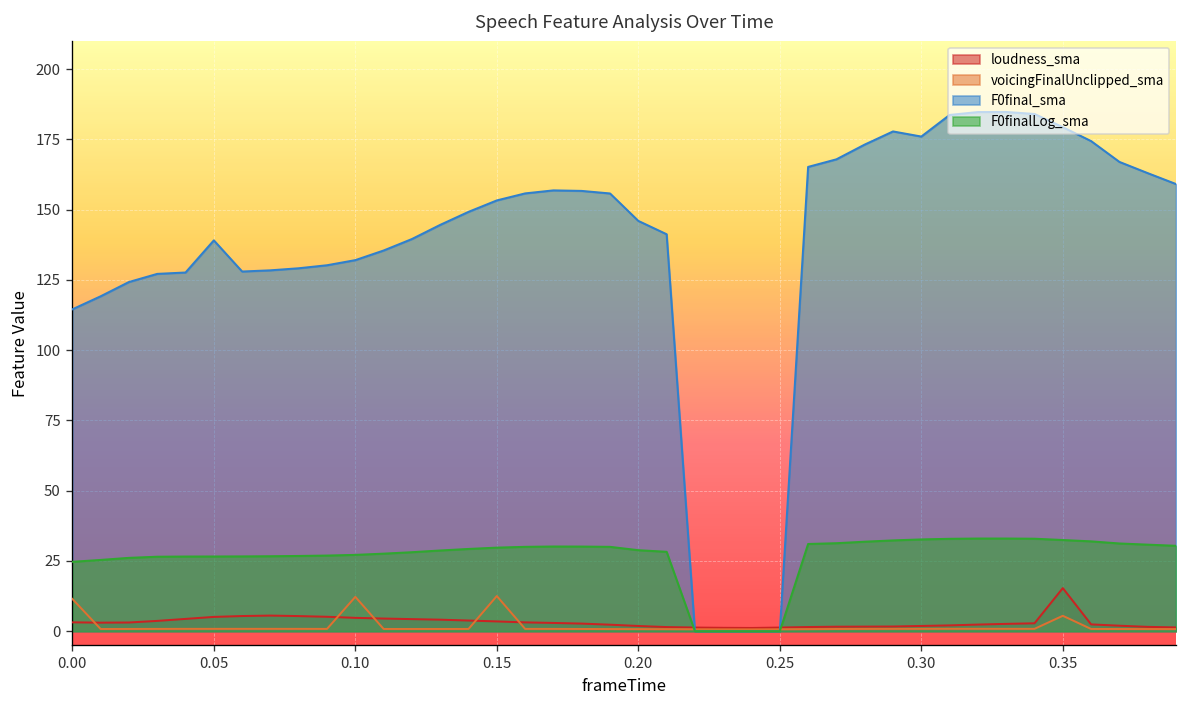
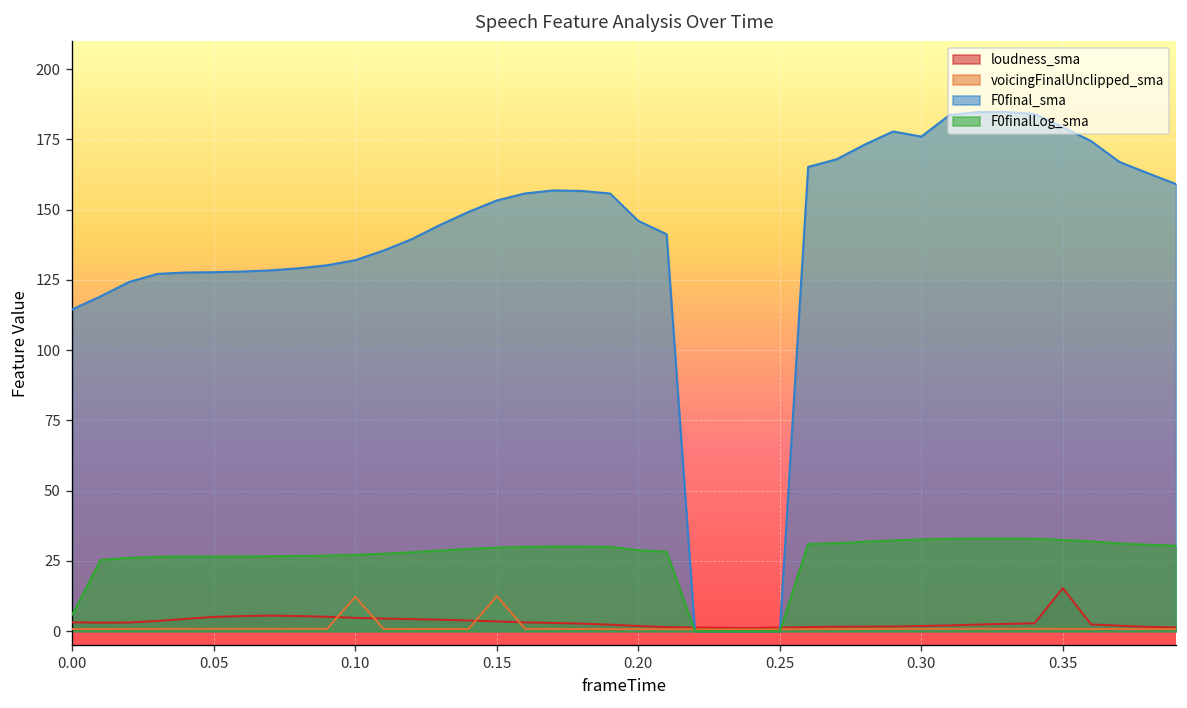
voicingFinalUnclipped_sma, 0.00: 11 -> 1
F0finalLog_sma, 0.00: 25 -> 6
F0final_sma, 0.05: 139 -> 128
voicingFinalUnclipped_sma, 0.35: 5 -> 1
